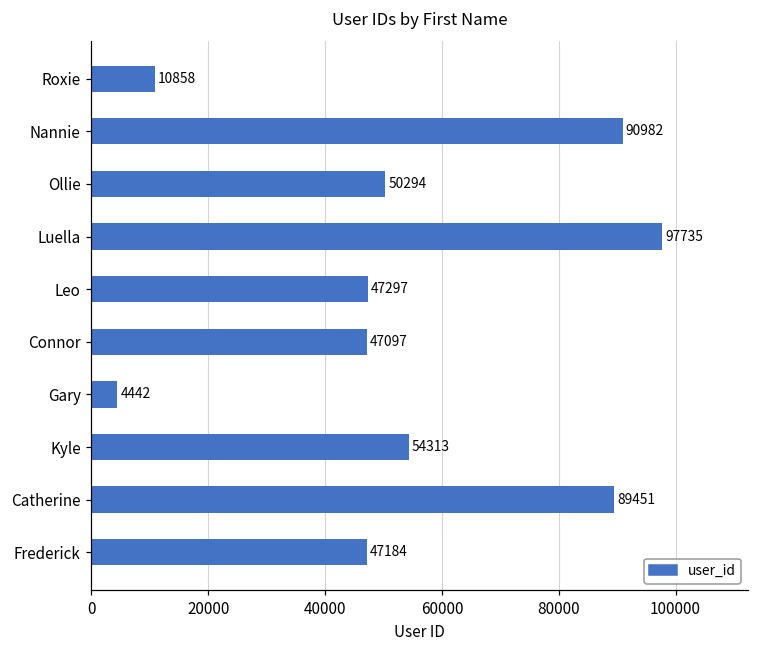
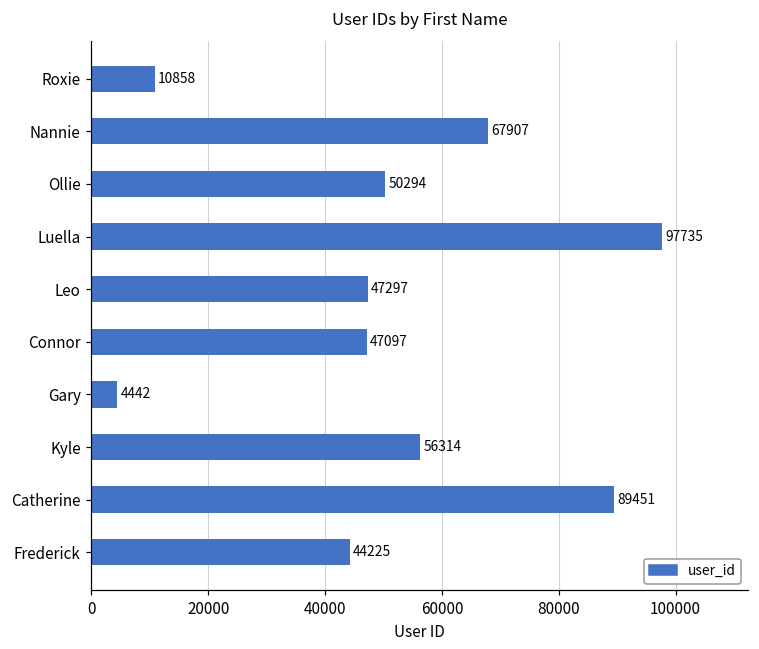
Nannie: 90982 -> 67907
Kyle: 54313 -> 56314
Frederick: 47184 -> 44225
